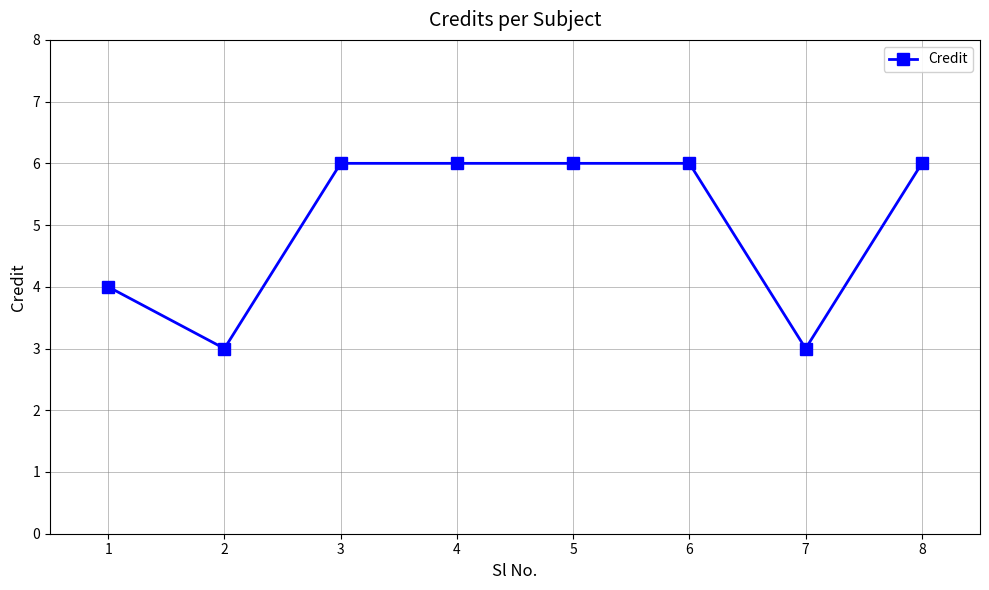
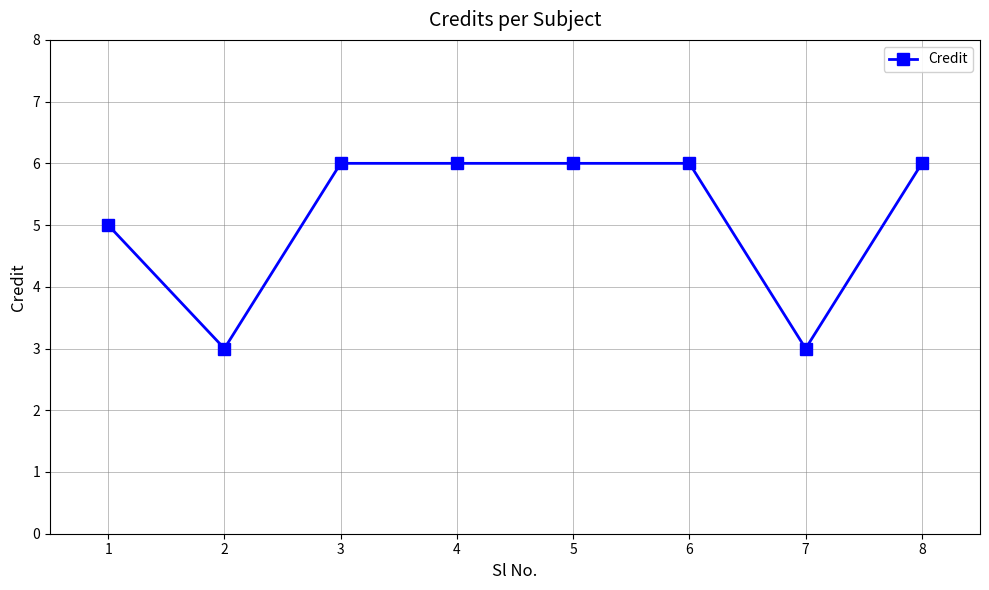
1: 4 -> 5
